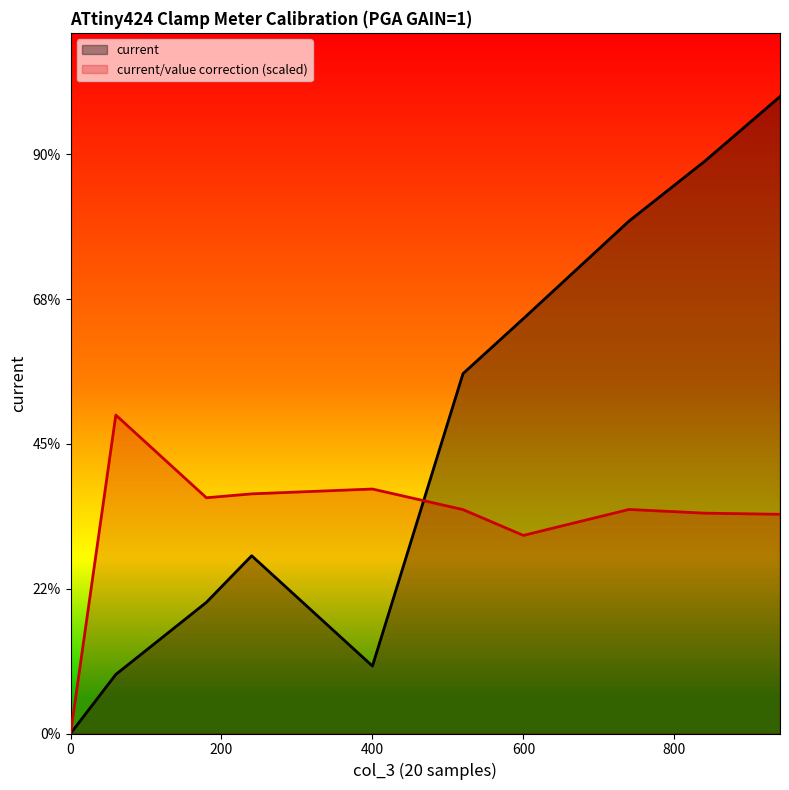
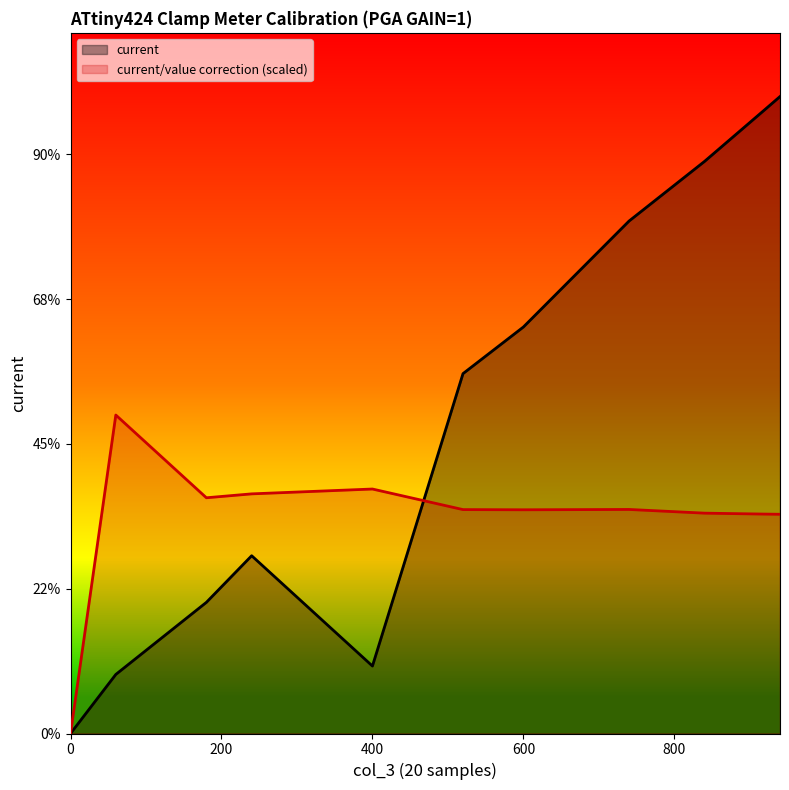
current, 600: 64% -> 63%
current/value correction (scaled), 600: 31% -> 35%
